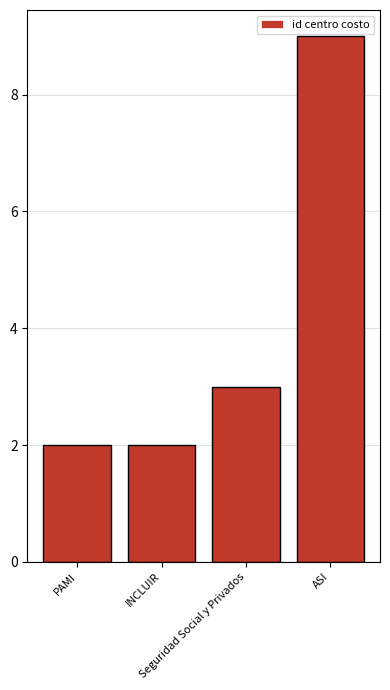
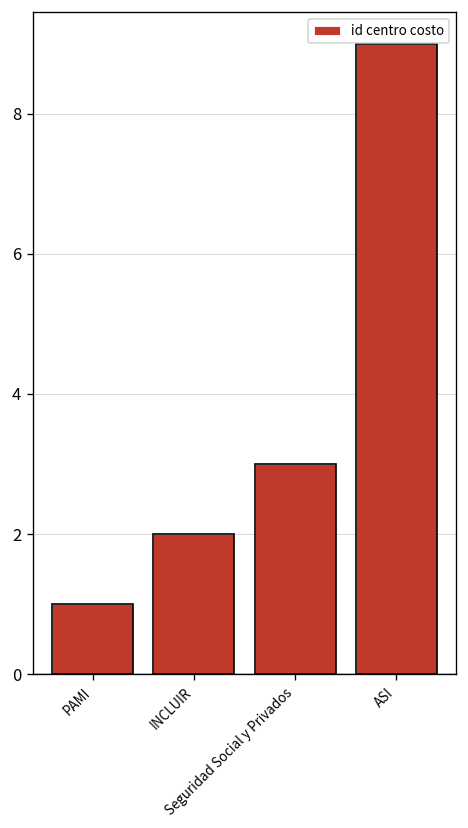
id centro costo, PAMI: 2 -> 1
